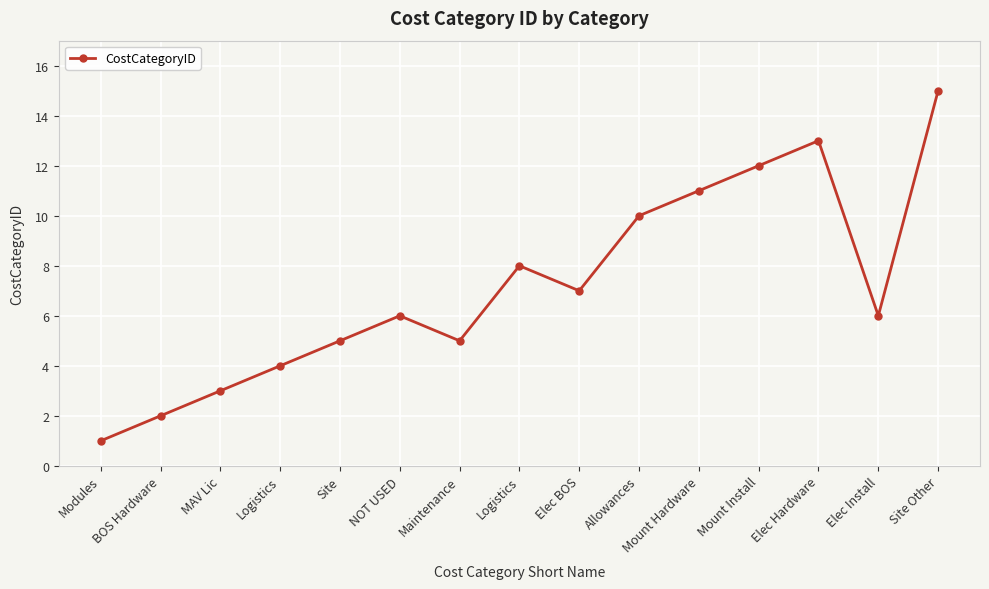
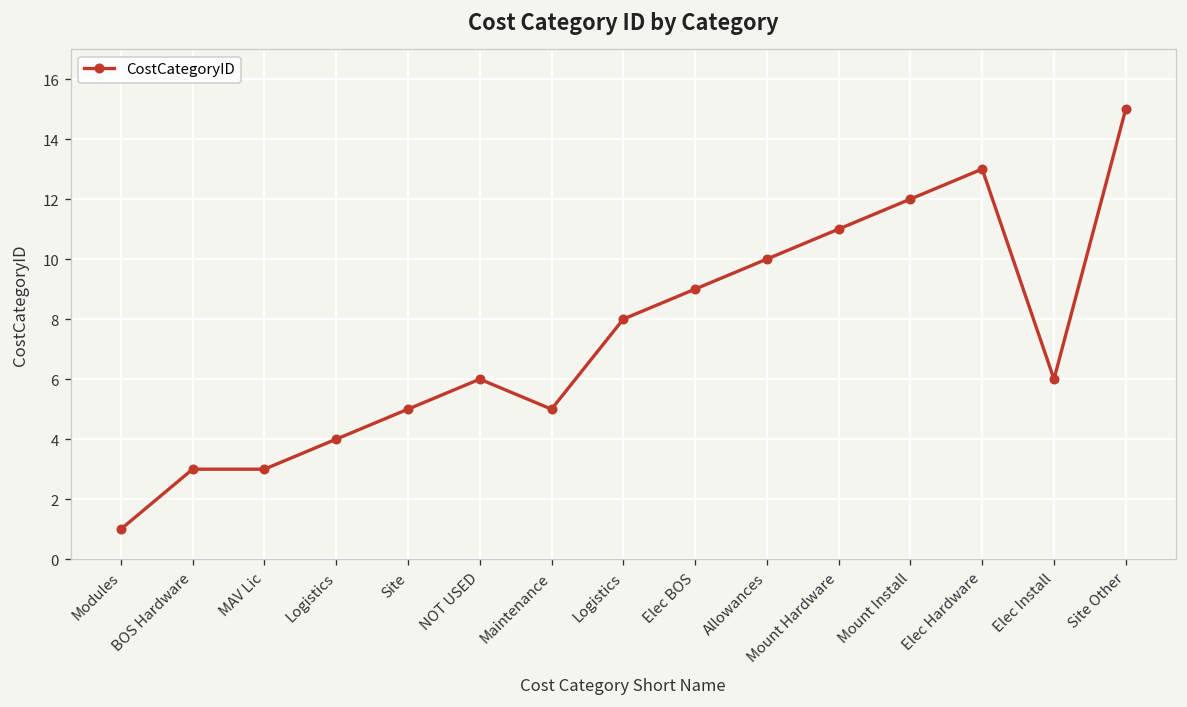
BOS Hardware: 2 -> 3
Elec BOS: 7 -> 9
